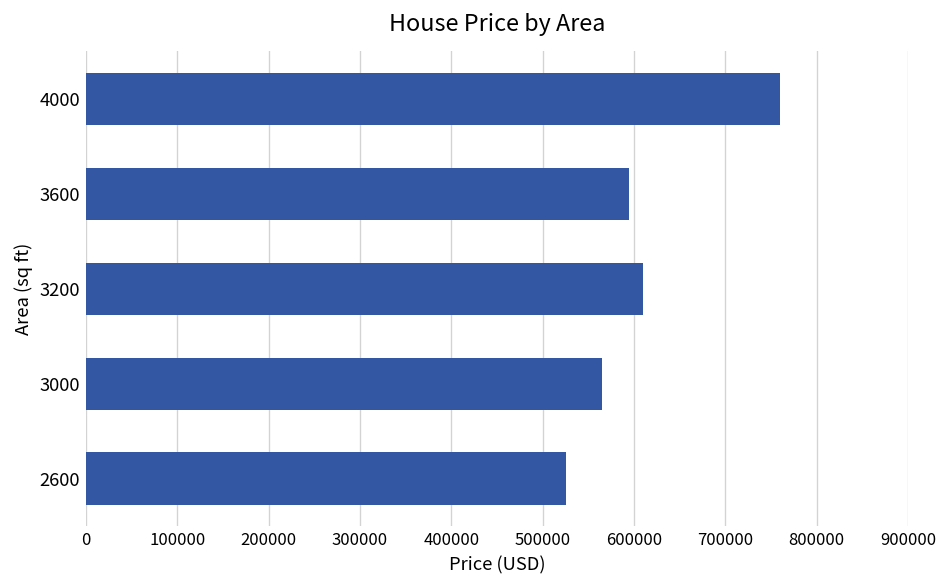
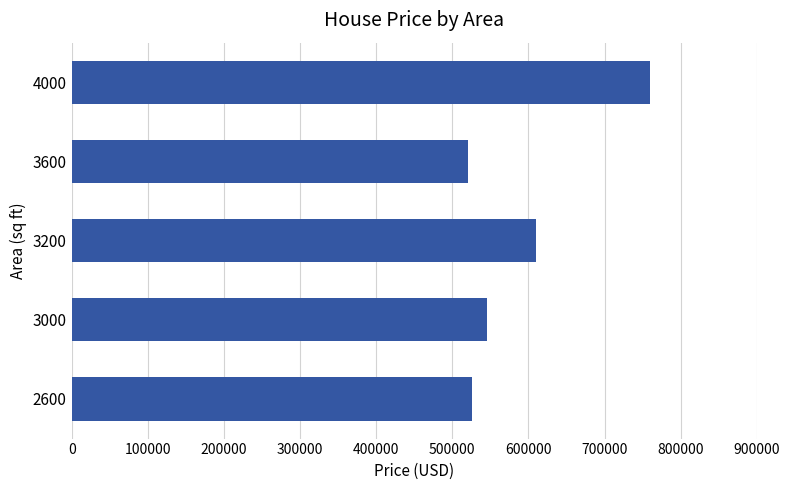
3600: 600000 -> 520000
3000: 570000 -> 550000
